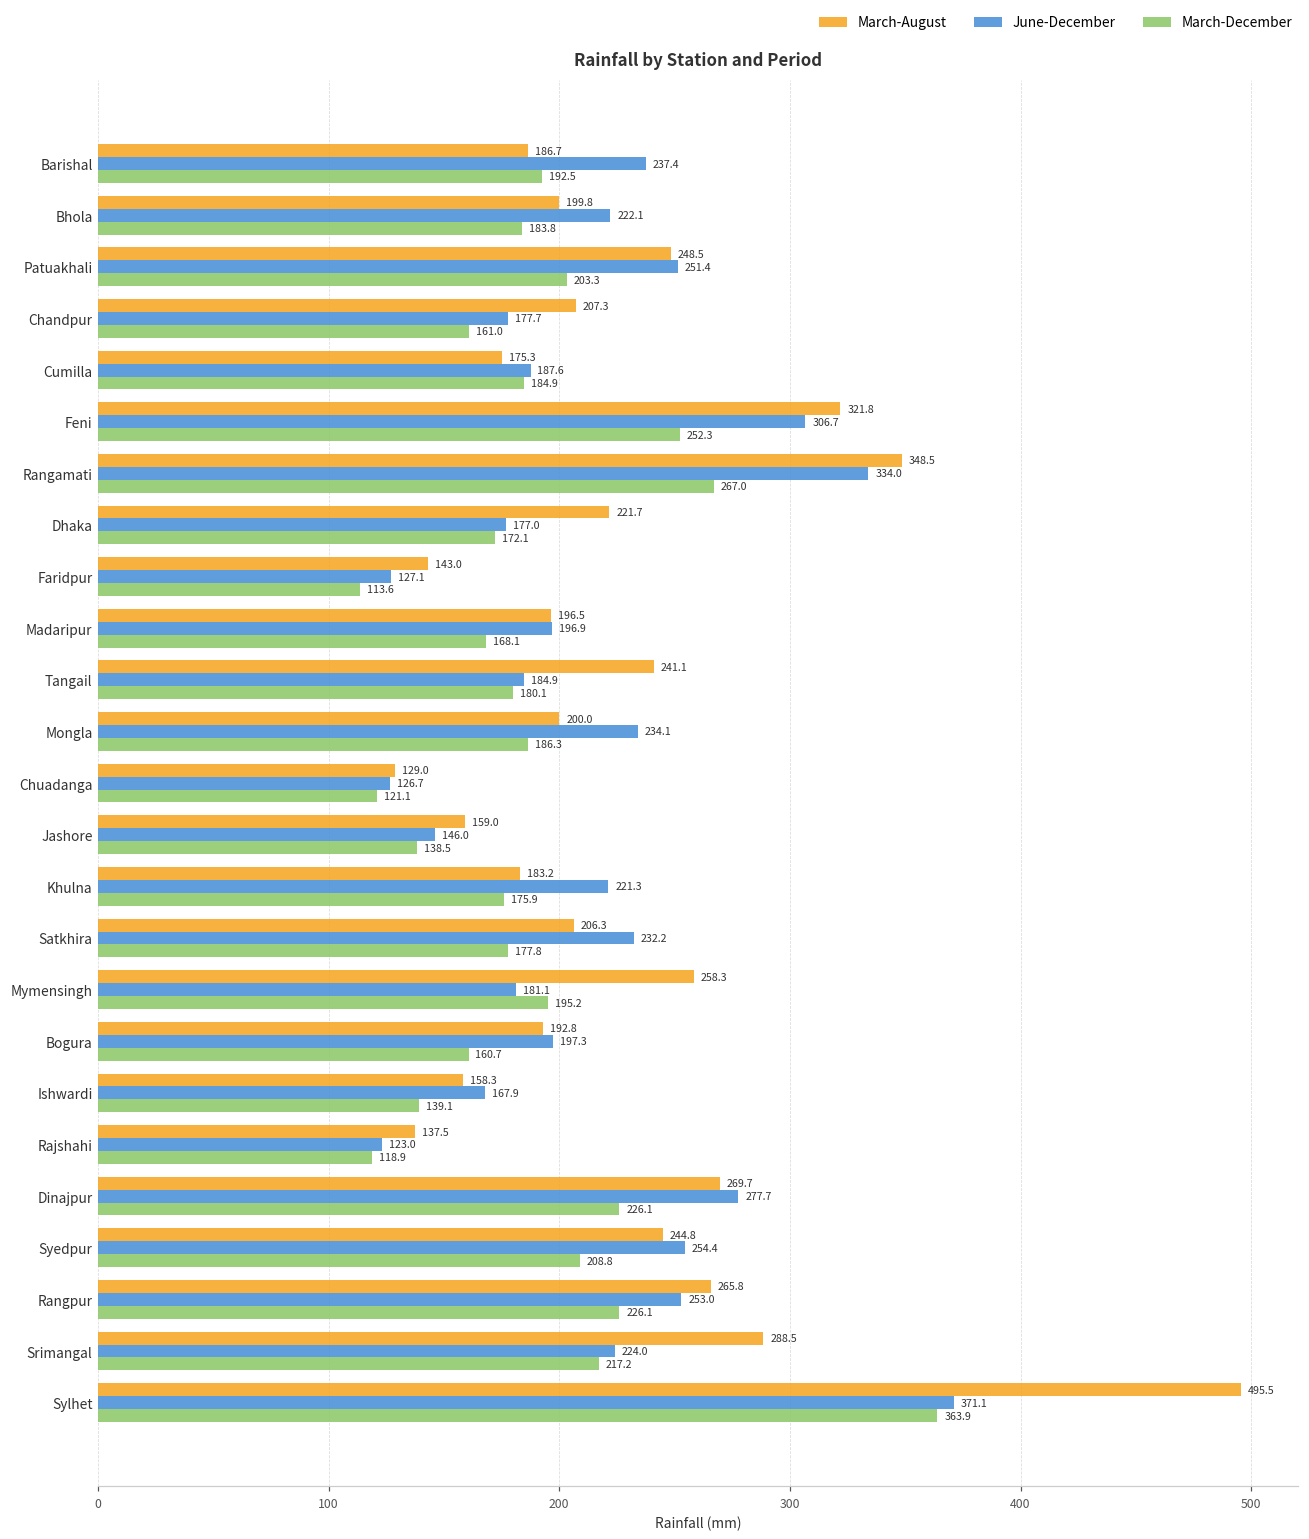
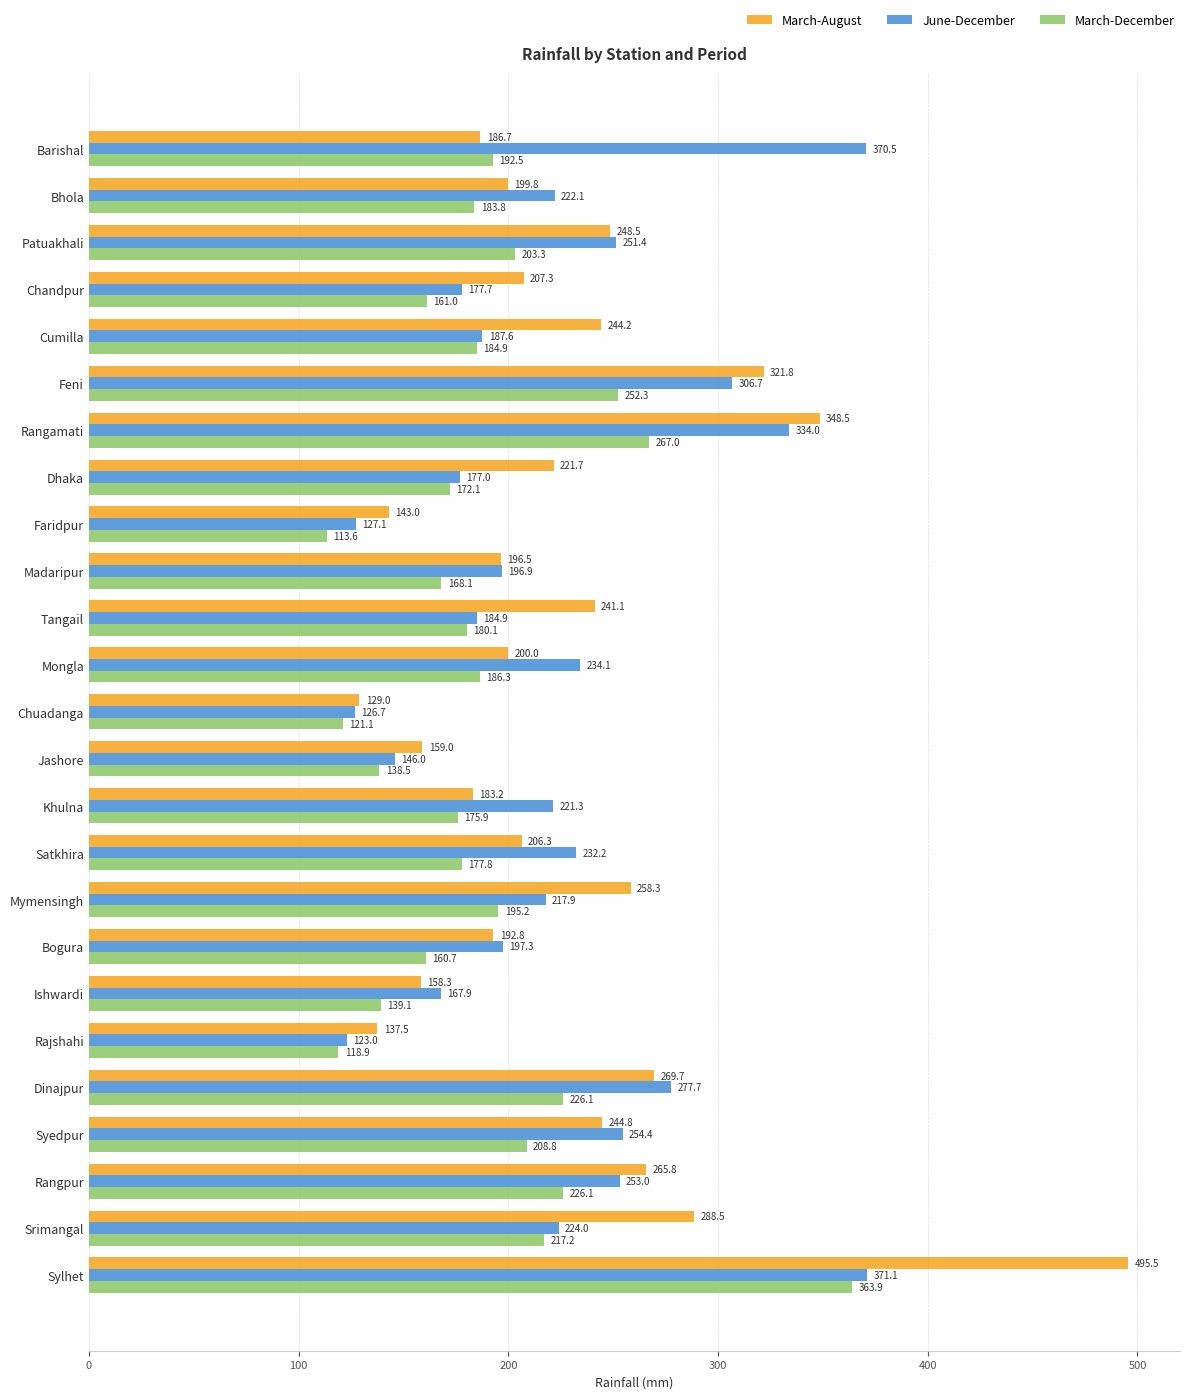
June-December, Barishal: 237.4 -> 370.5
March-August, Cumilla: 175.3 -> 244.2
June-December, Mymensingh: 181.1 -> 217.9
